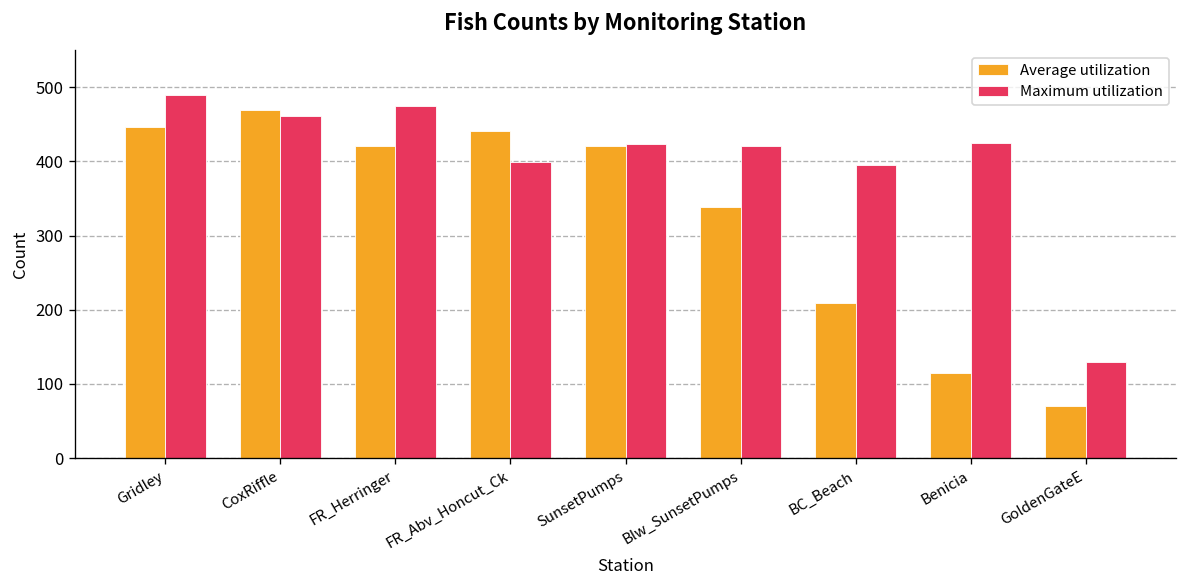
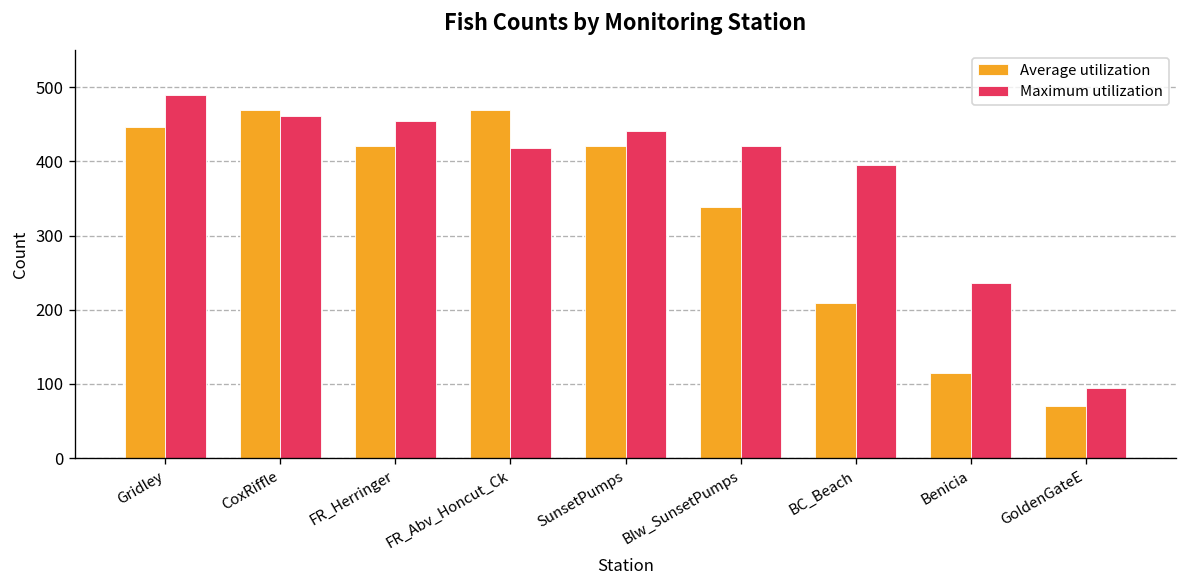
Maximum utilization, FR_Herringer: 470 -> 460
Average utilization, FR_Abv_Honcut_Ck: 440 -> 470
Maximum utilization, FR_Abv_Honcut_Ck: 400 -> 420
Maximum utilization, SunsetPumps: 420 -> 440
Maximum utilization, Benicia: 430 -> 240
Maximum utilization, GoldenGateE: 130 -> 90
